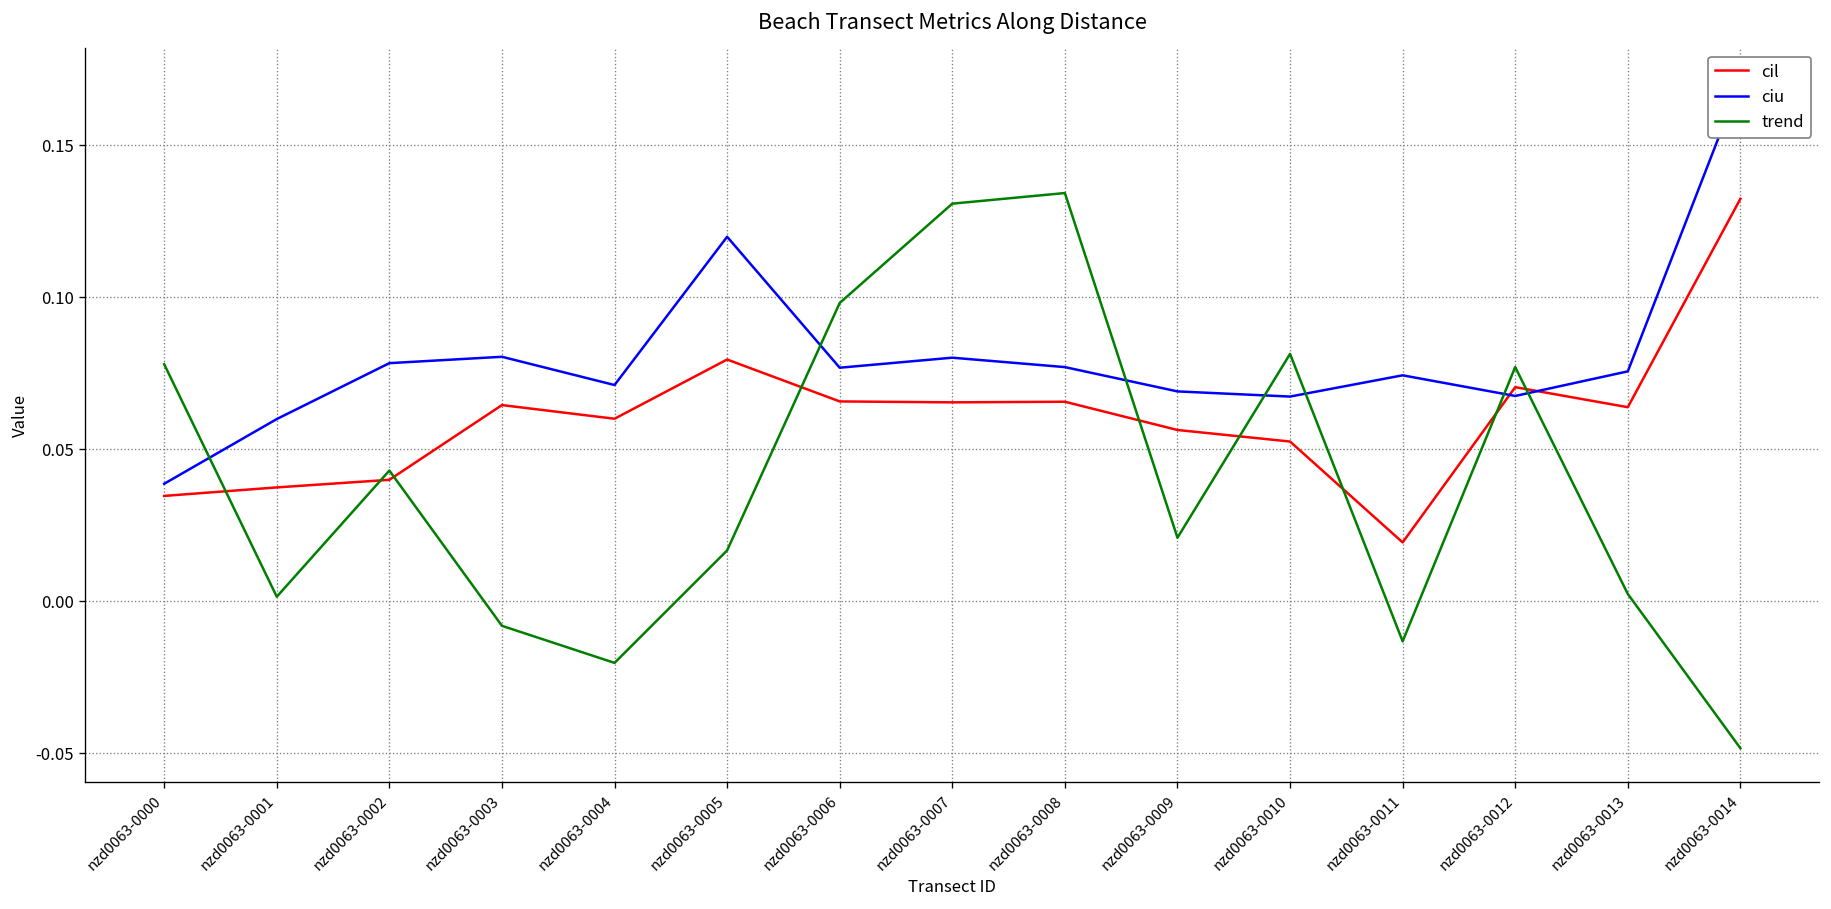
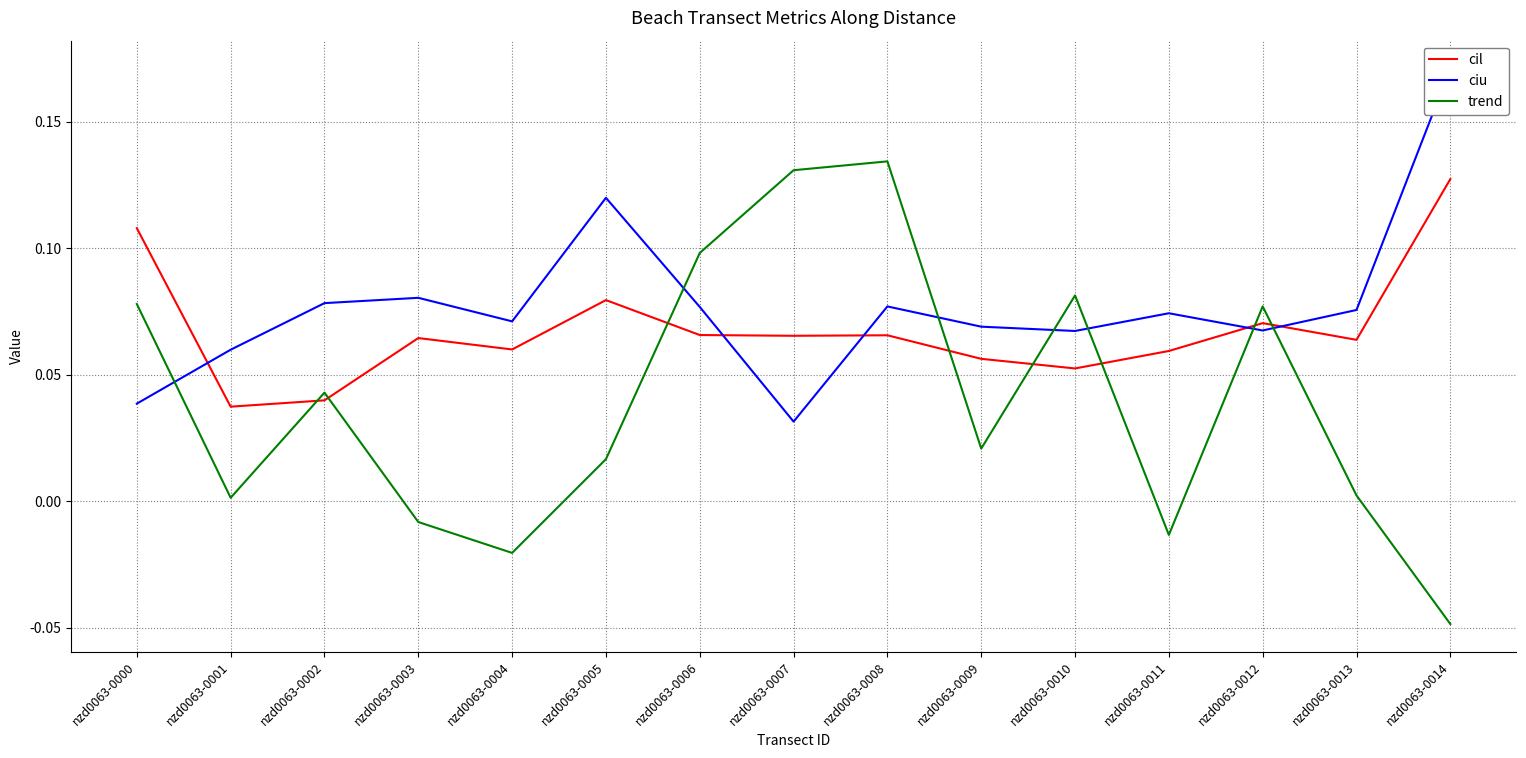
cil, nzd0063-0000: 0.035 -> 0.108
ciu, nzd0063-0007: 0.080 -> 0.032
cil, nzd0063-0011: 0.019 -> 0.059
cil, nzd0063-0014: 0.132 -> 0.127
